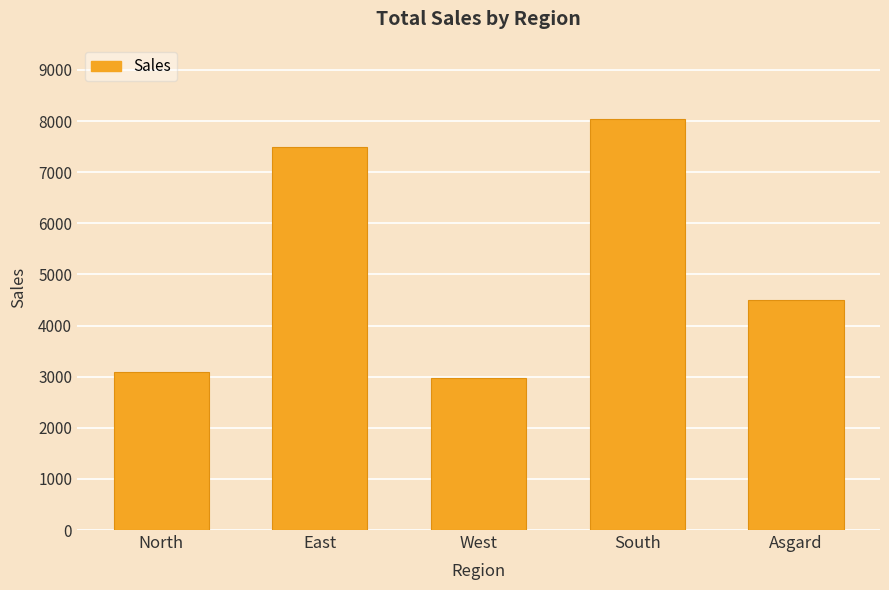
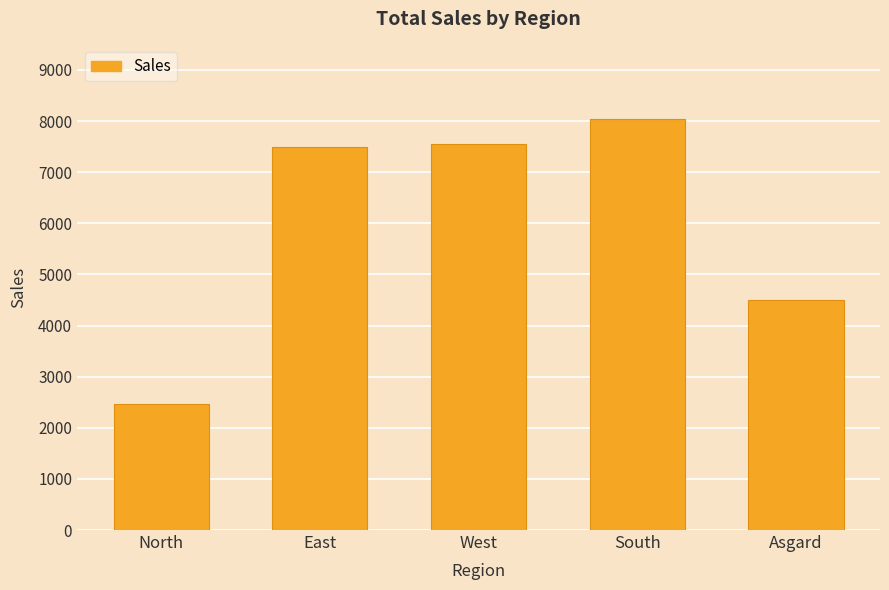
North: 3100 -> 2500
West: 3000 -> 7600
